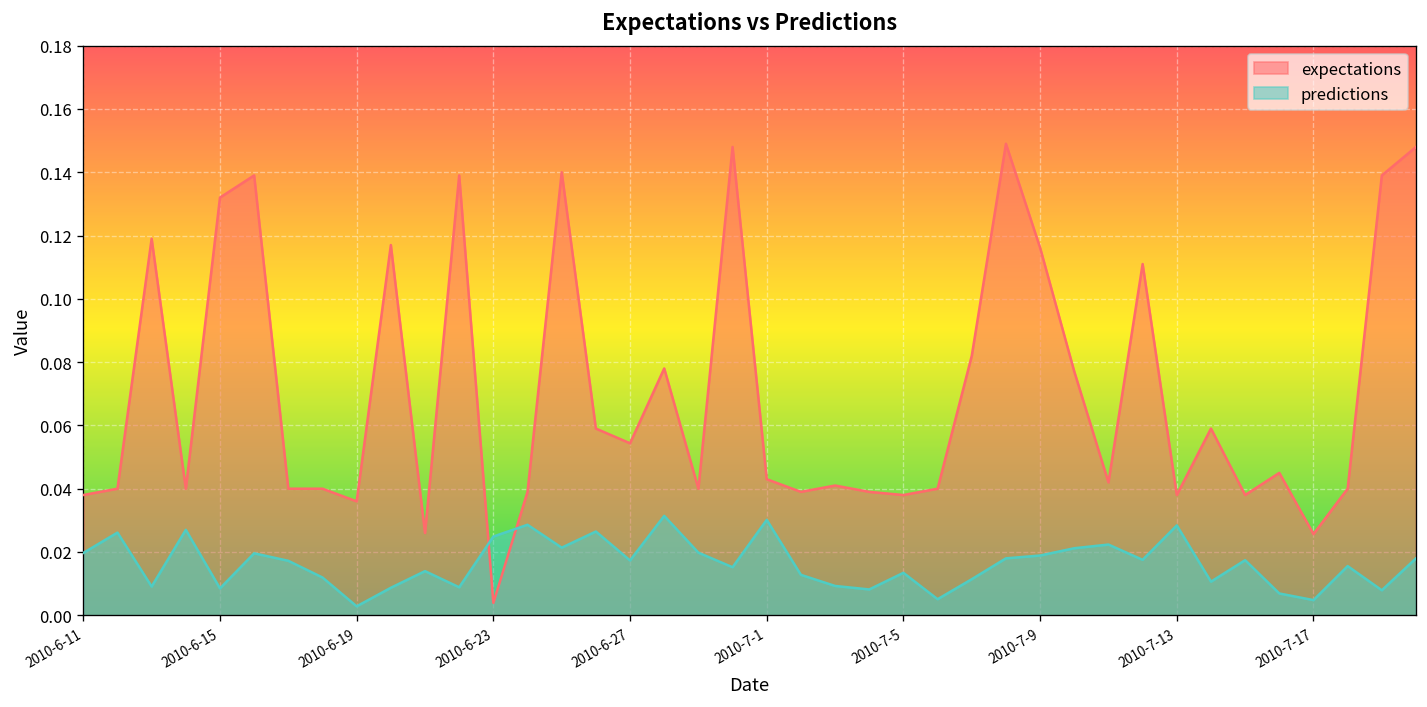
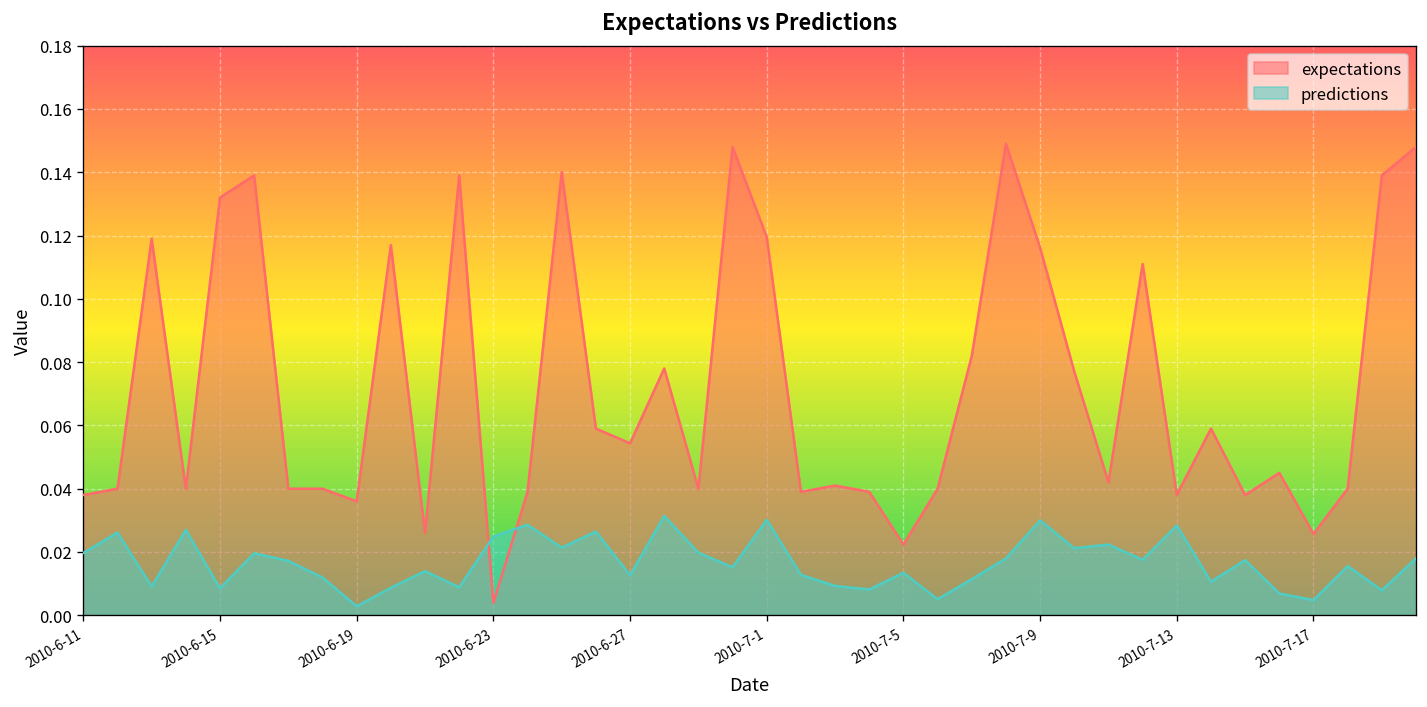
predictions, 2010-6-27: 0.017 -> 0.013
expectations, 2010-7-1: 0.043 -> 0.120
expectations, 2010-7-5: 0.038 -> 0.022
predictions, 2010-7-9: 0.019 -> 0.030
